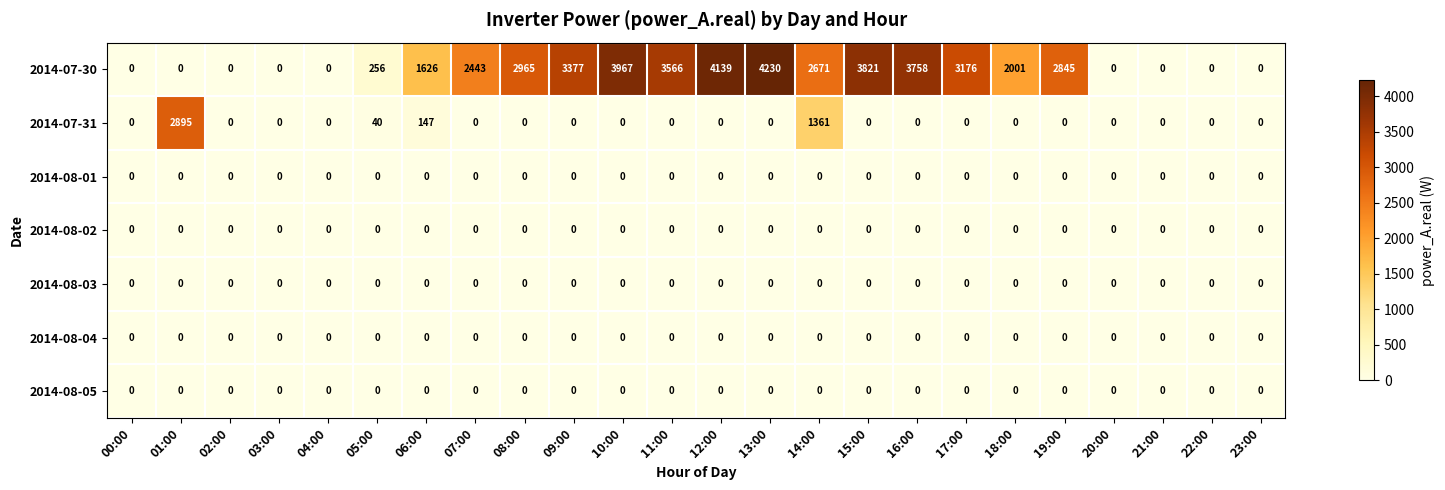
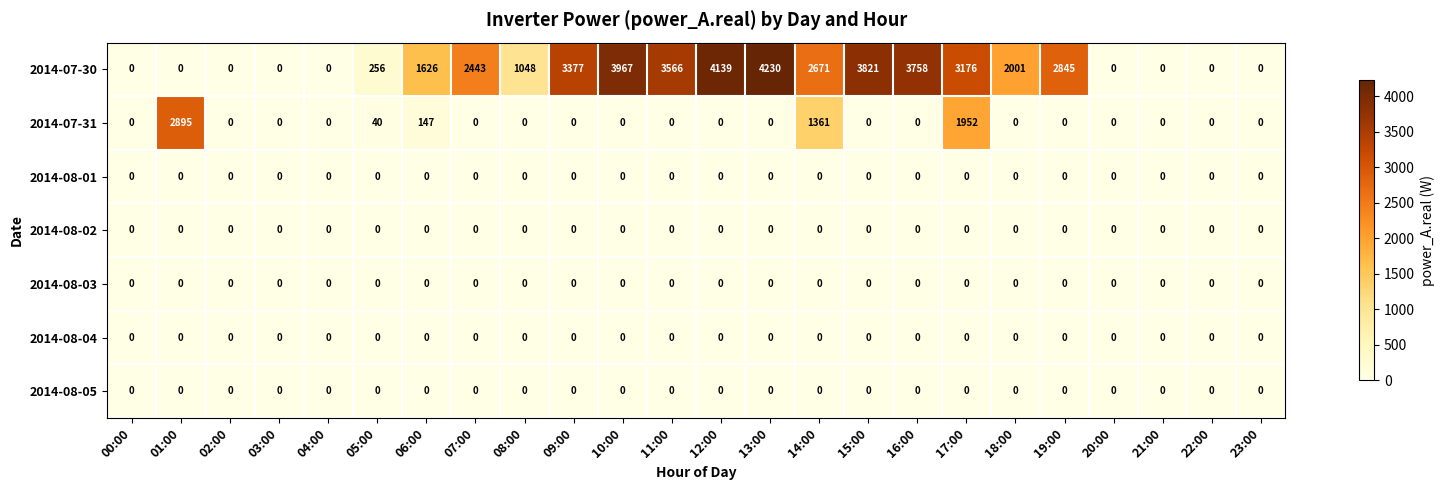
2014-07-30, 08:00: 2965 -> 1048
2014-07-31, 17:00: 0 -> 1952
